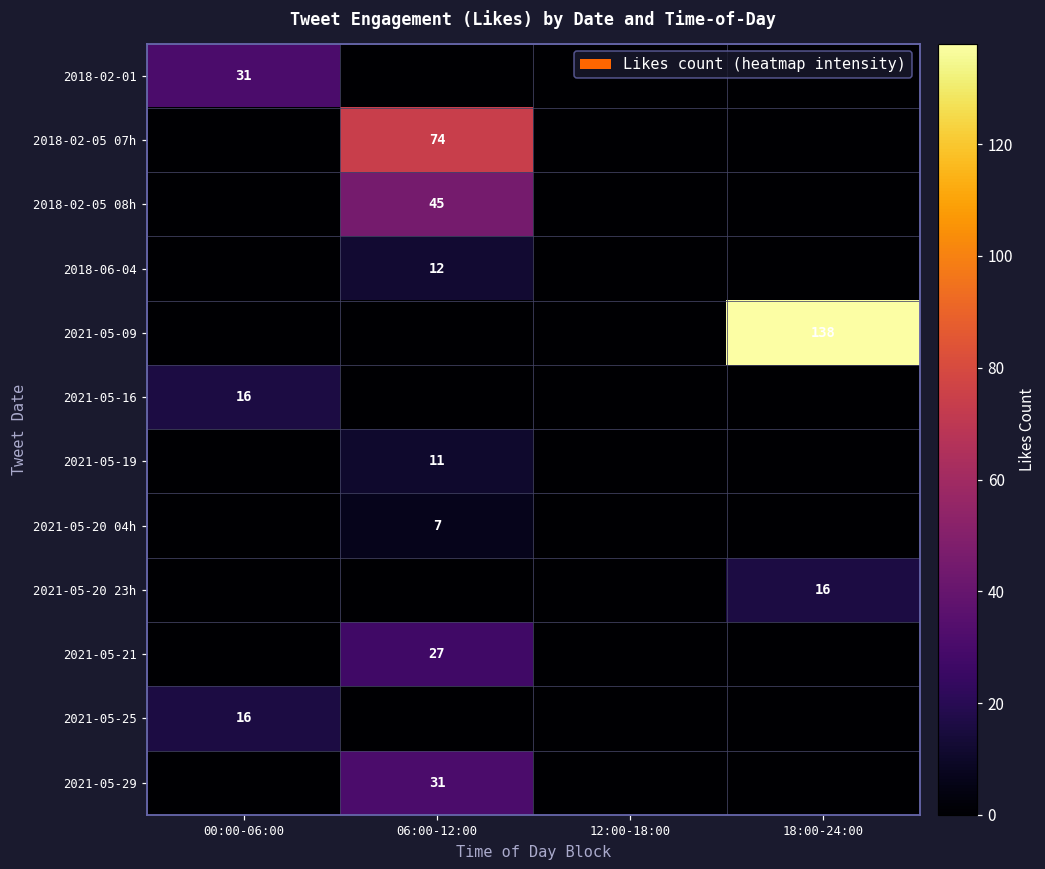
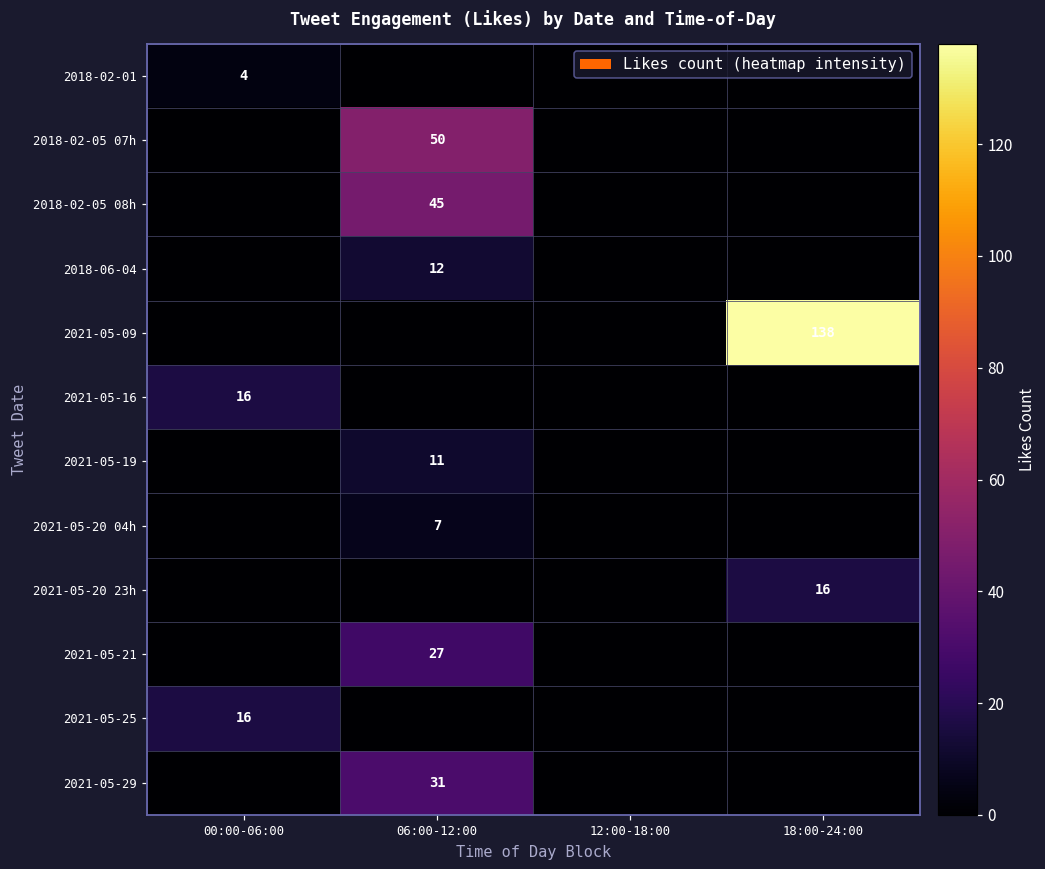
2018-02-01, 00:00-06:00: 31 -> 4
2018-02-05 07h, 06:00-12:00: 74 -> 50
